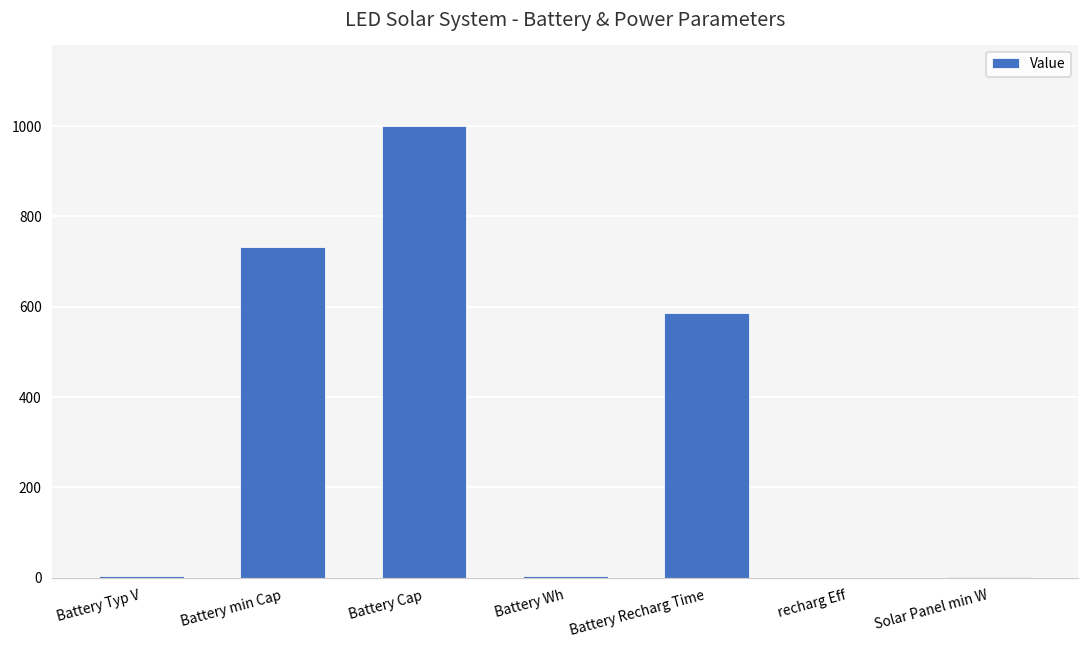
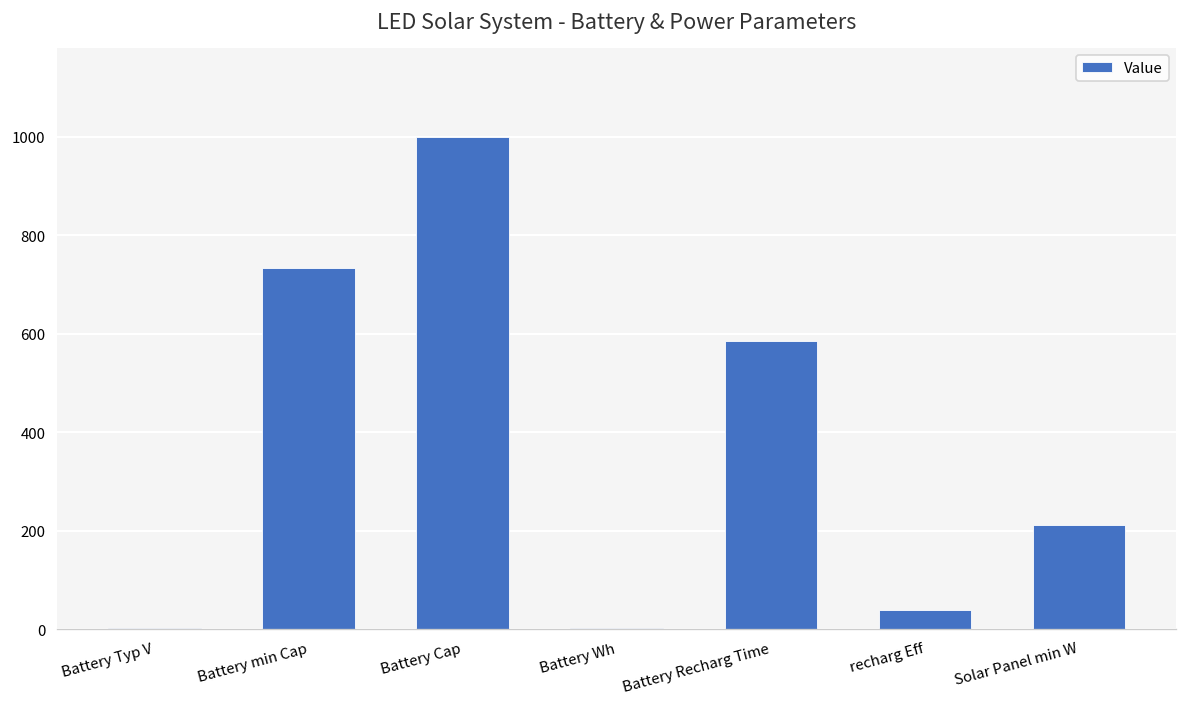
recharg Eff: 0 -> 40
Solar Panel min W: 0 -> 210
